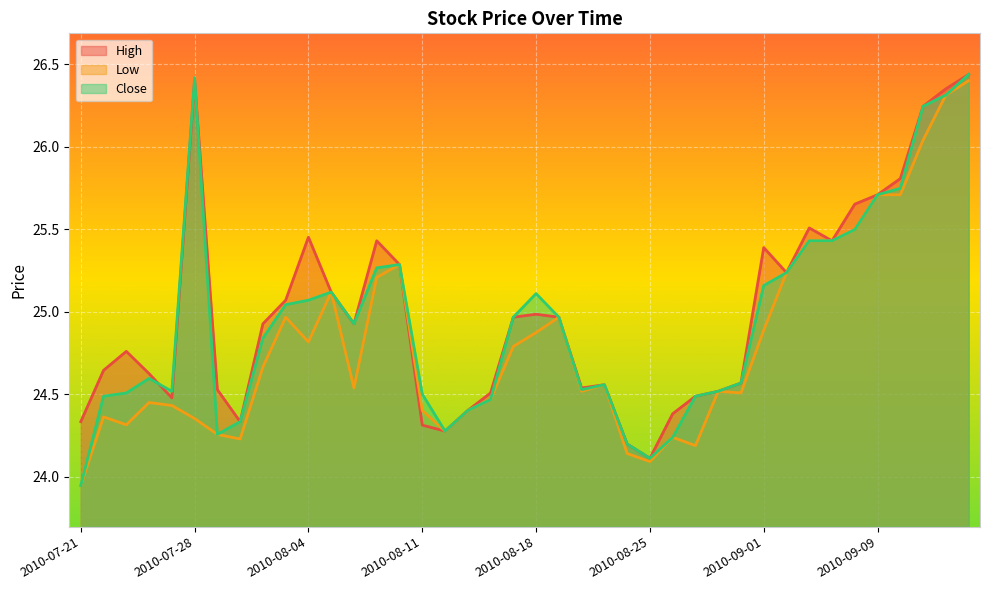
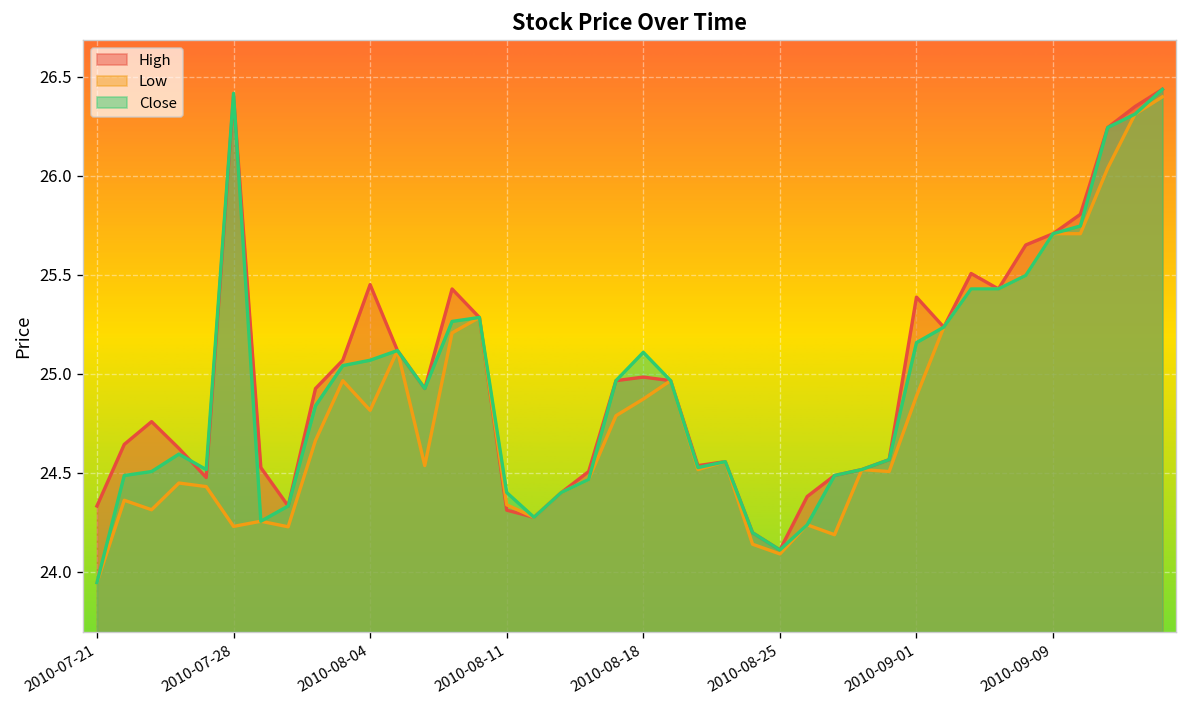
Low, 2010-07-28: 24.35 -> 24.23
Low, 2010-08-11: 24.40 -> 24.34
Close, 2010-08-11: 24.50 -> 24.40
